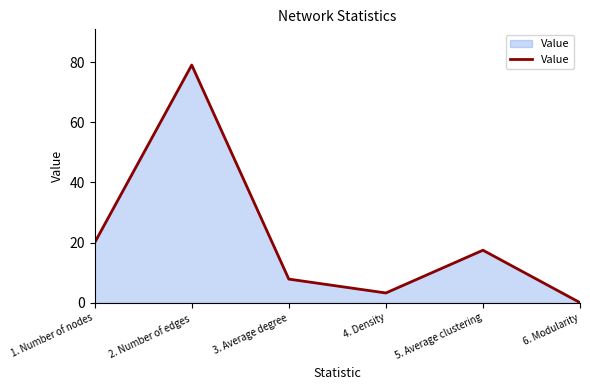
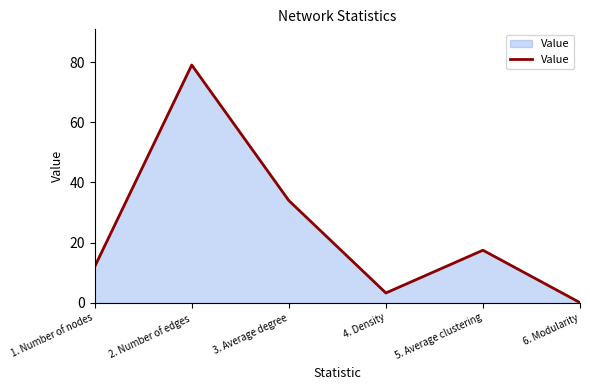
1. Number of nodes: 20 -> 12
3. Average degree: 8 -> 34
